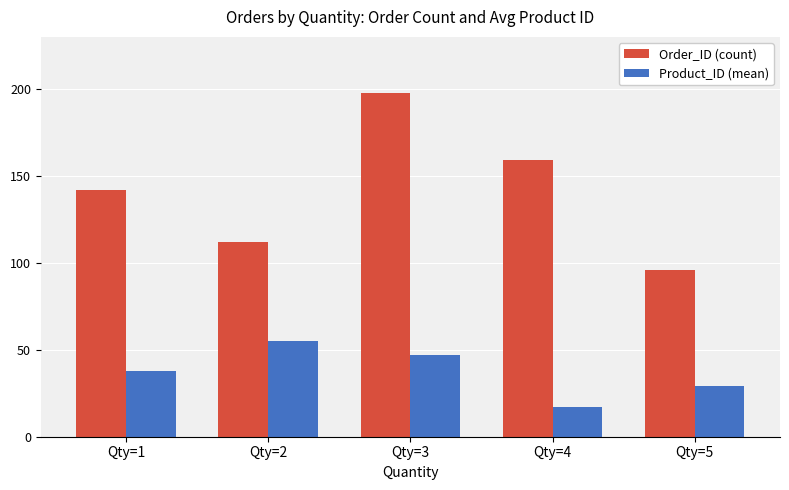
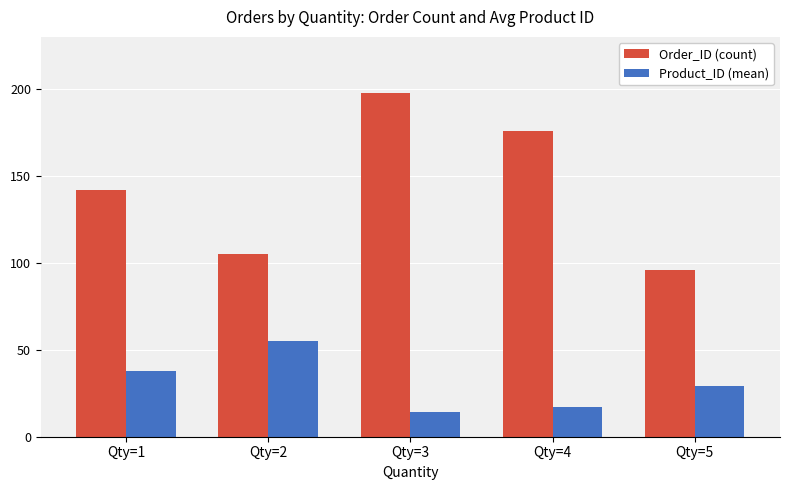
Order_ID (count), Qty=2: 112 -> 105
Product_ID (mean), Qty=3: 47 -> 14
Order_ID (count), Qty=4: 159 -> 176
